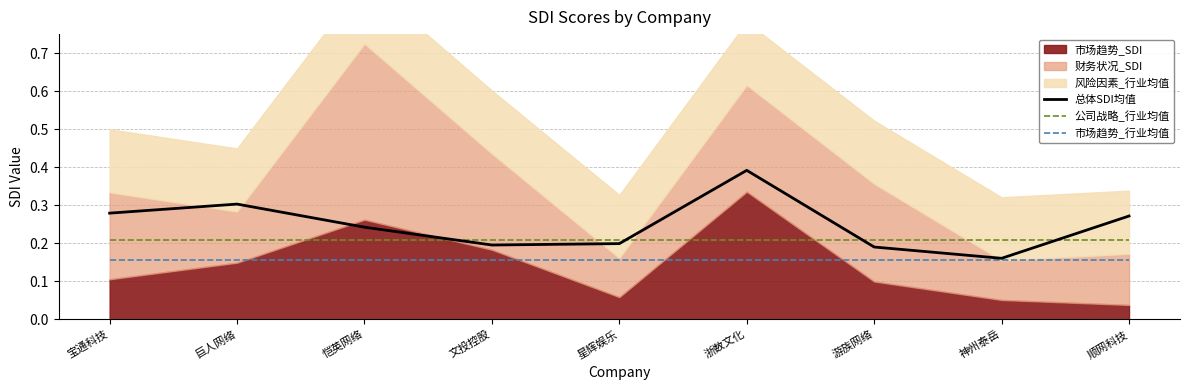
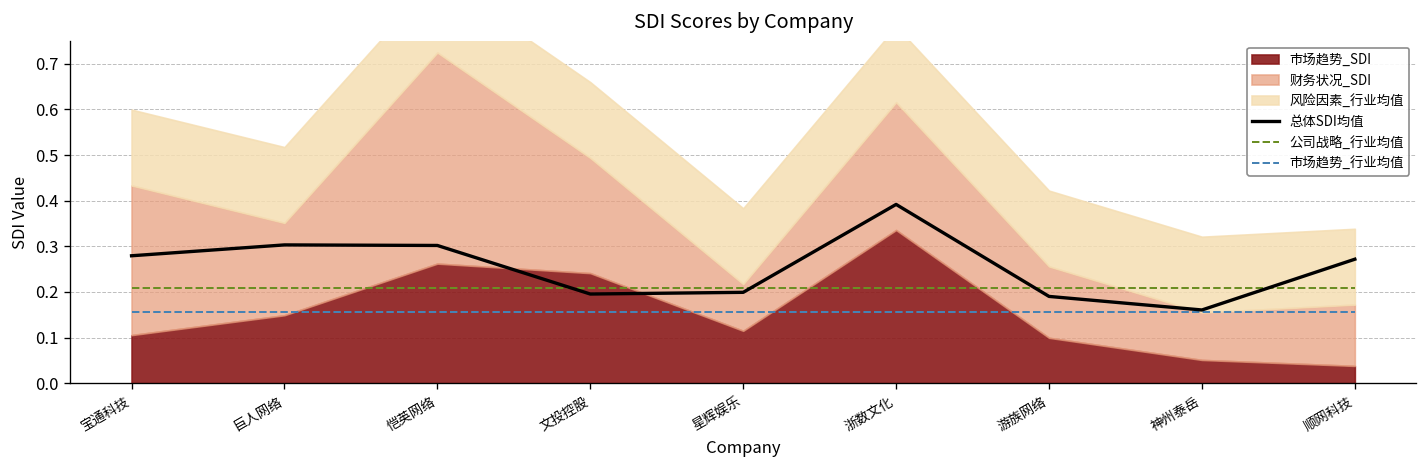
财务状况_SDI, 宝通科技: 0.23 -> 0.33
财务状况_SDI, 巨人网络: 0.13 -> 0.20
总体SDI均值, 恺英网络: 0.24 -> 0.30
市场趋势_SDI, 文投控股: 0.18 -> 0.24
市场趋势_SDI, 星辉娱乐: 0.06 -> 0.11
财务状况_SDI, 游族网络: 0.26 -> 0.16
